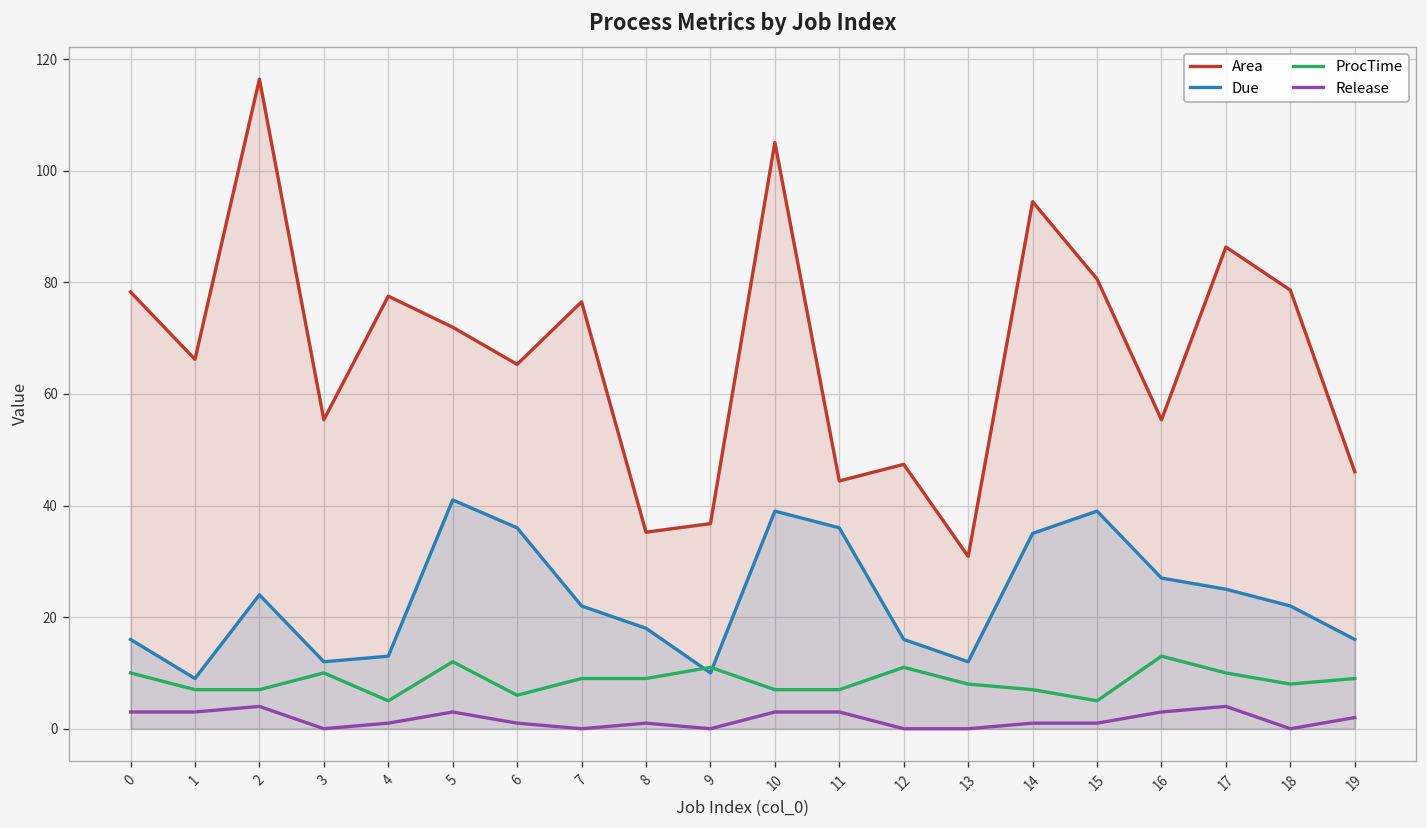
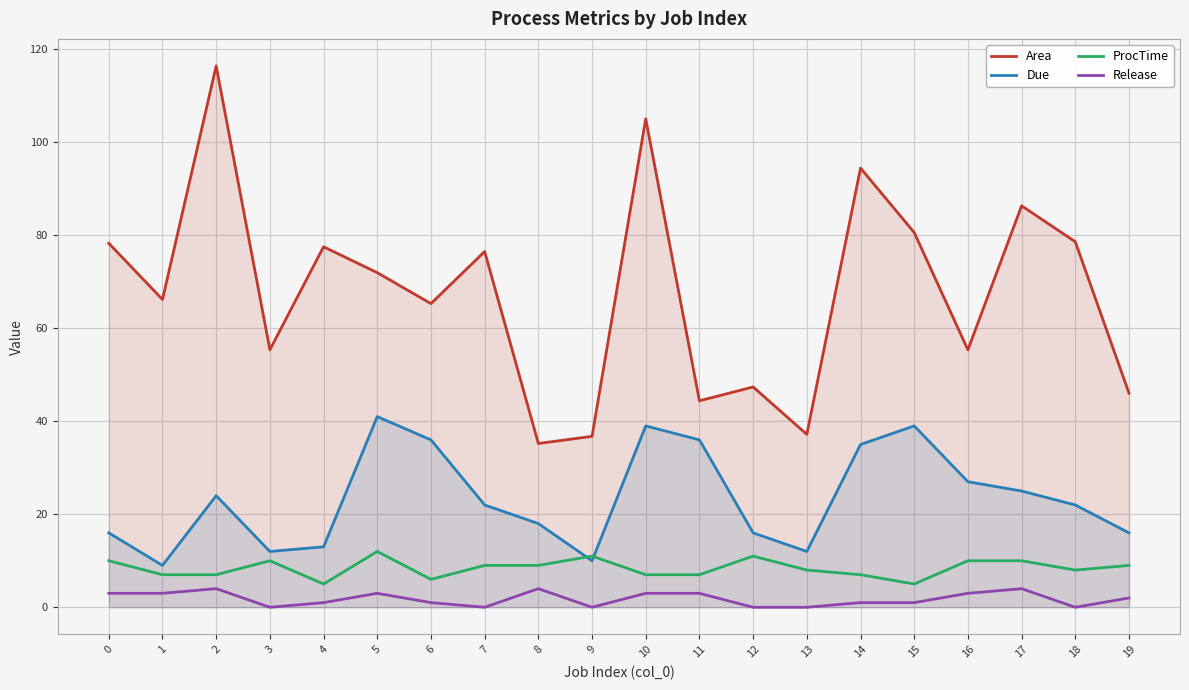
Release, 8: 1 -> 4
Area, 13: 31 -> 37
ProcTime, 16: 13 -> 10
